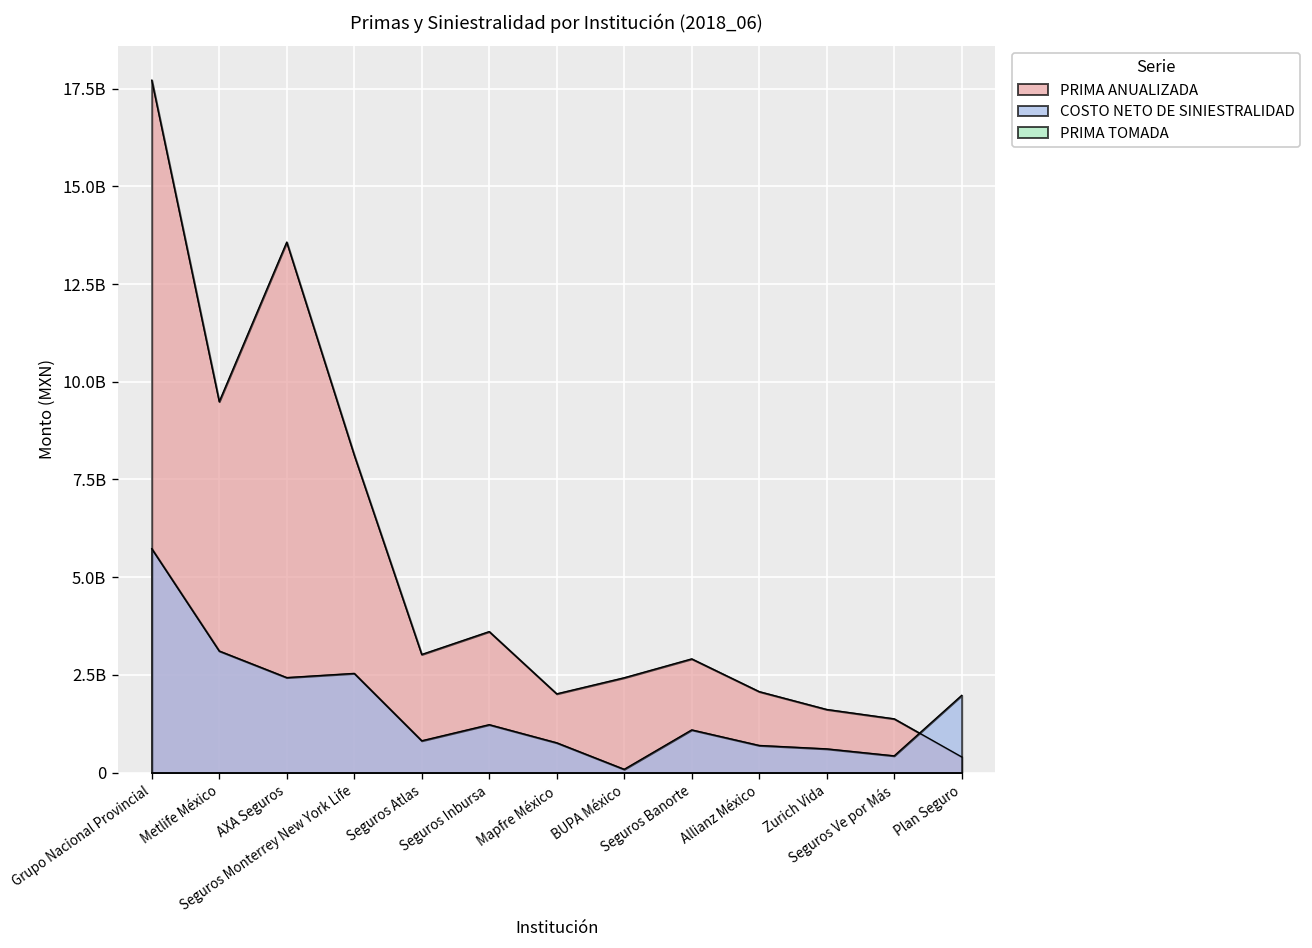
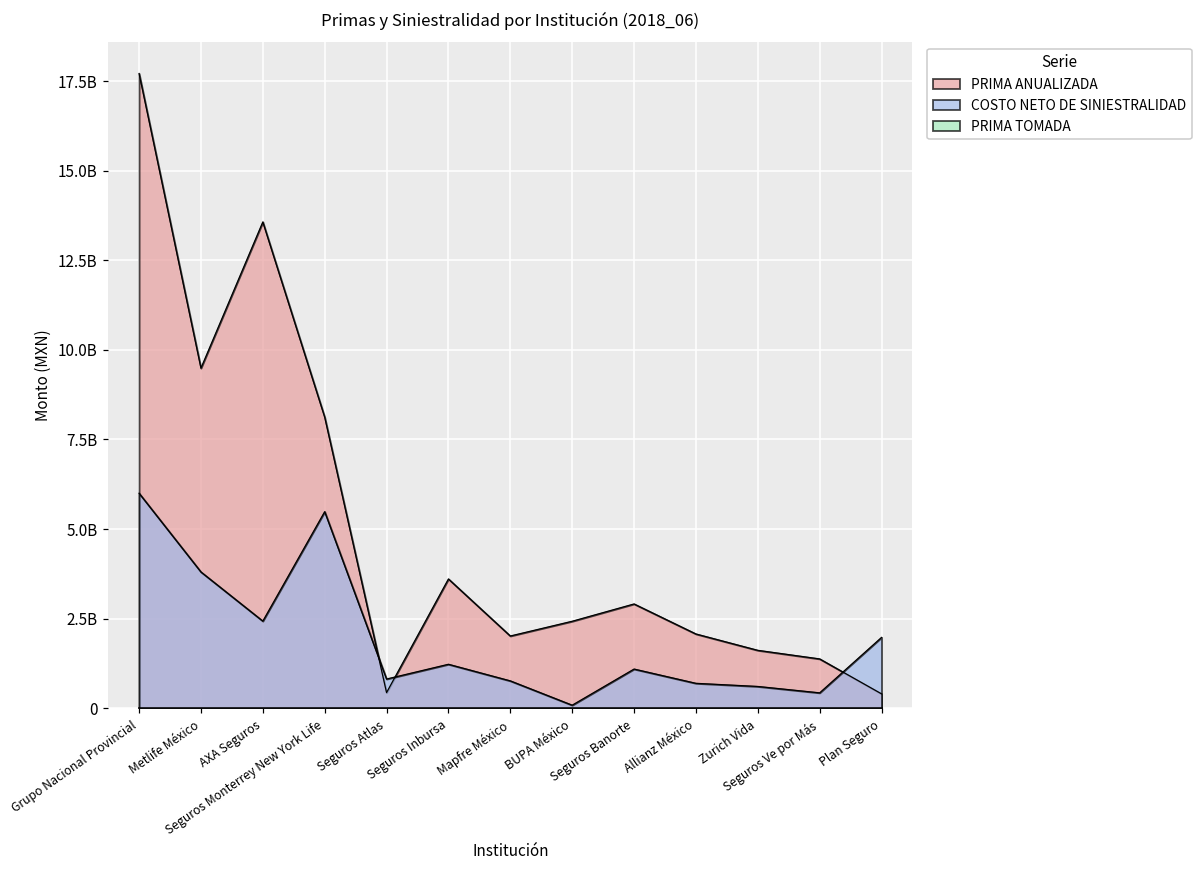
COSTO NETO DE SINIESTRALIDAD, Grupo Nacional Provincial: 5700000000 -> 6000000000
COSTO NETO DE SINIESTRALIDAD, Metlife México: 3100000000 -> 3800000000
COSTO NETO DE SINIESTRALIDAD, Seguros Monterrey New York Life: 2500000000 -> 5500000000
PRIMA ANUALIZADA, Seguros Atlas: 3000000000 -> 400000000
